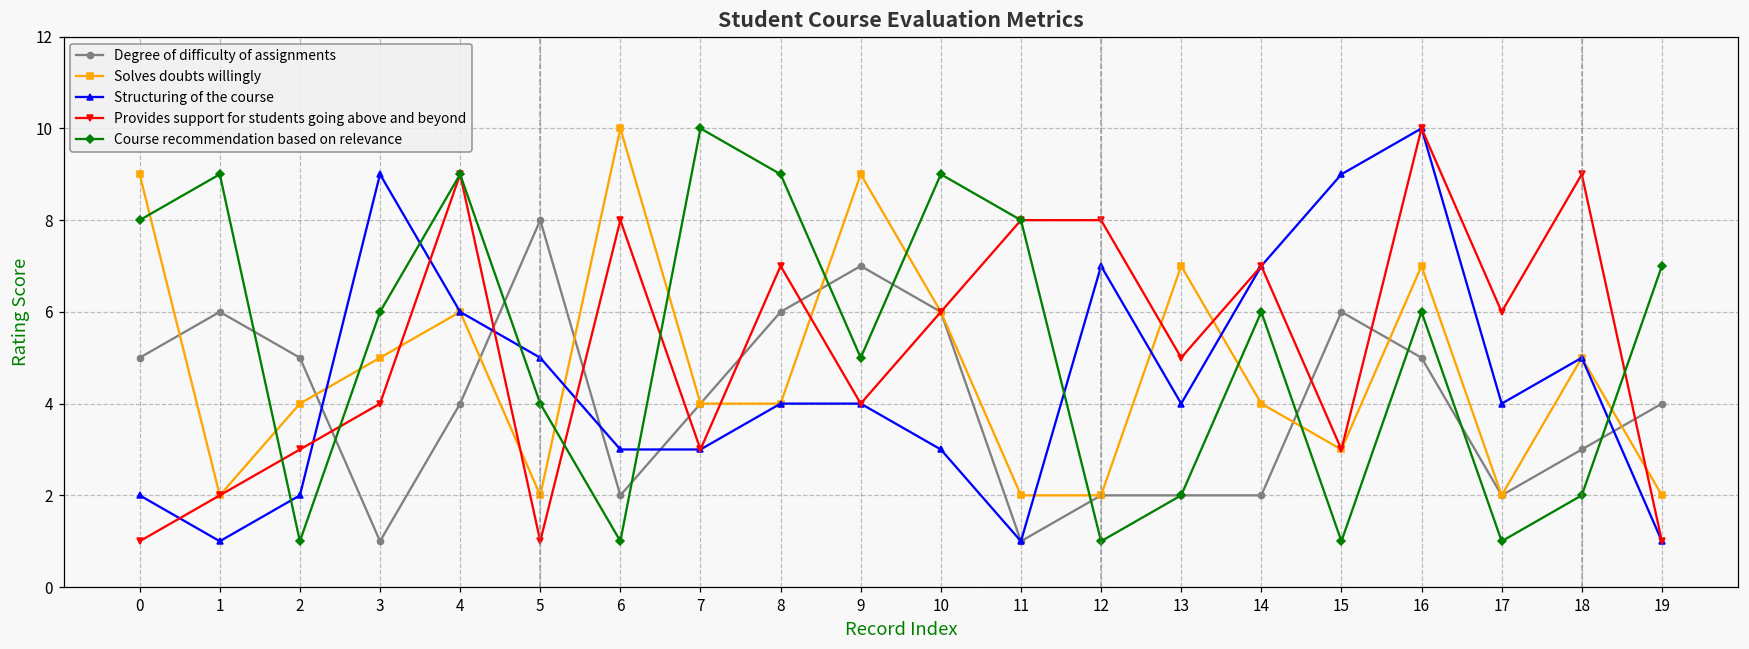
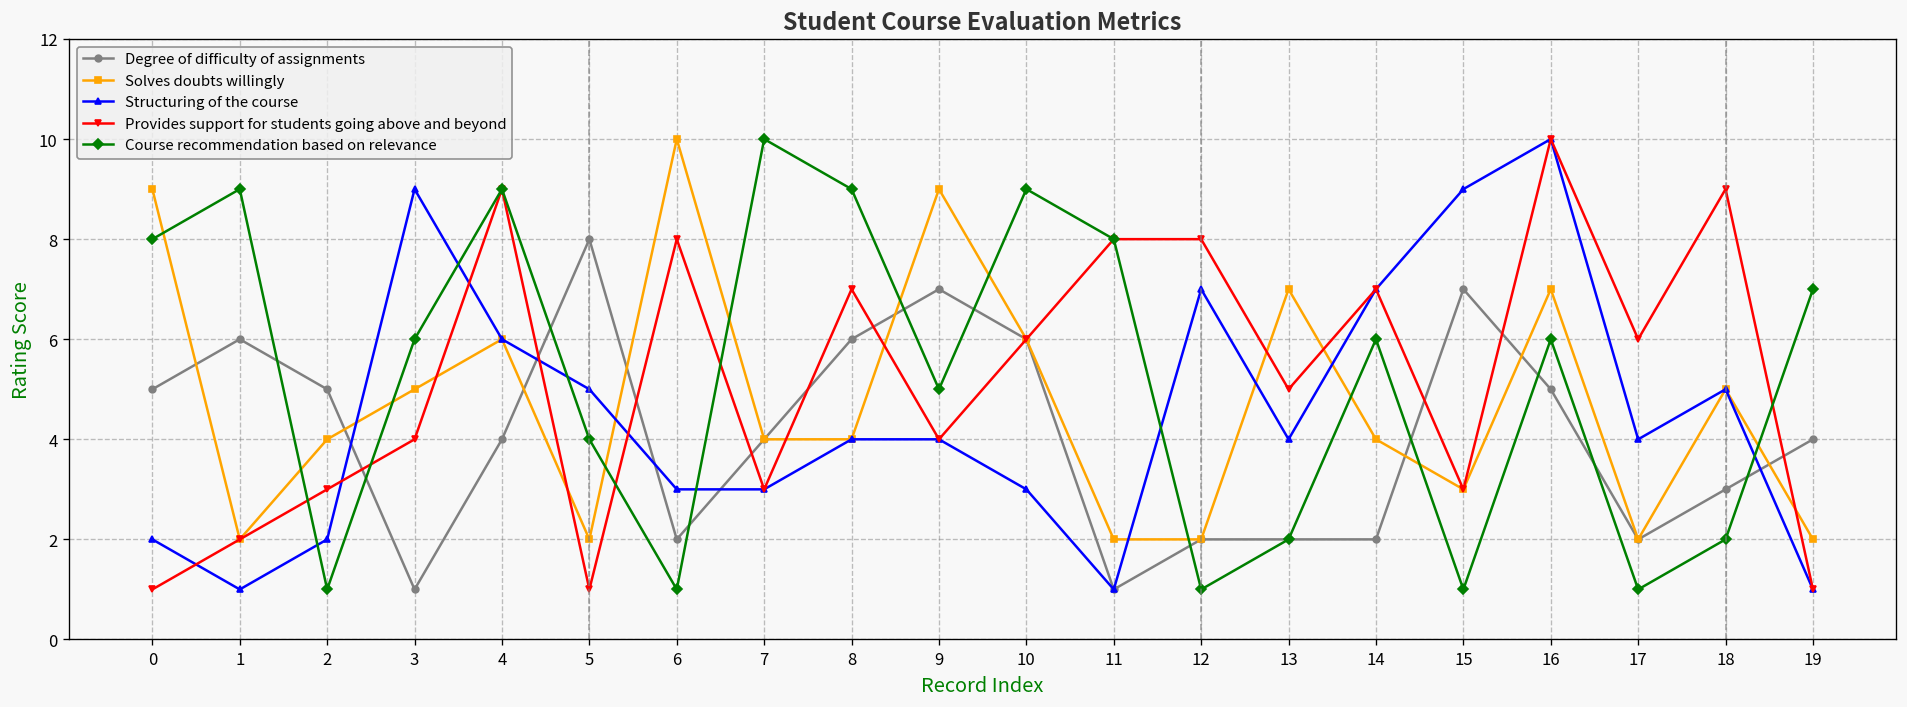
Degree of difficulty of assignments, 15: 6 -> 7
